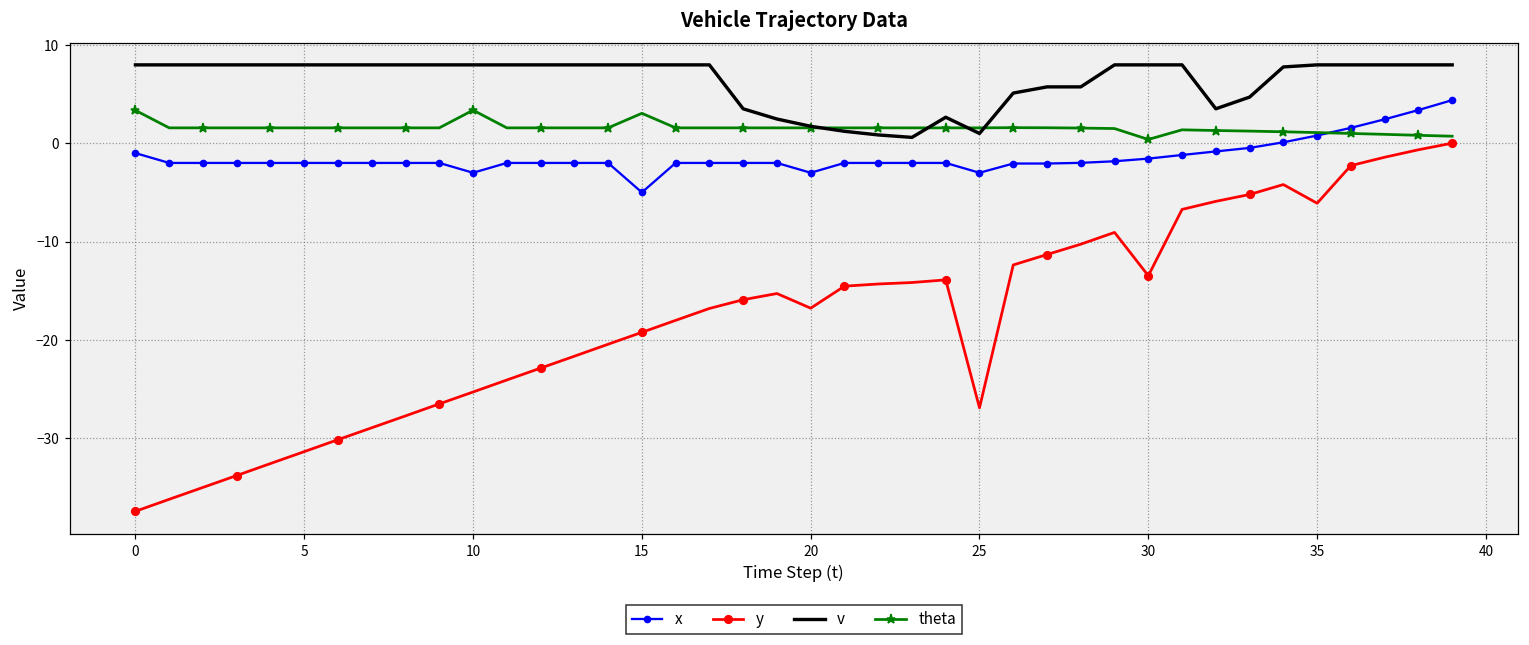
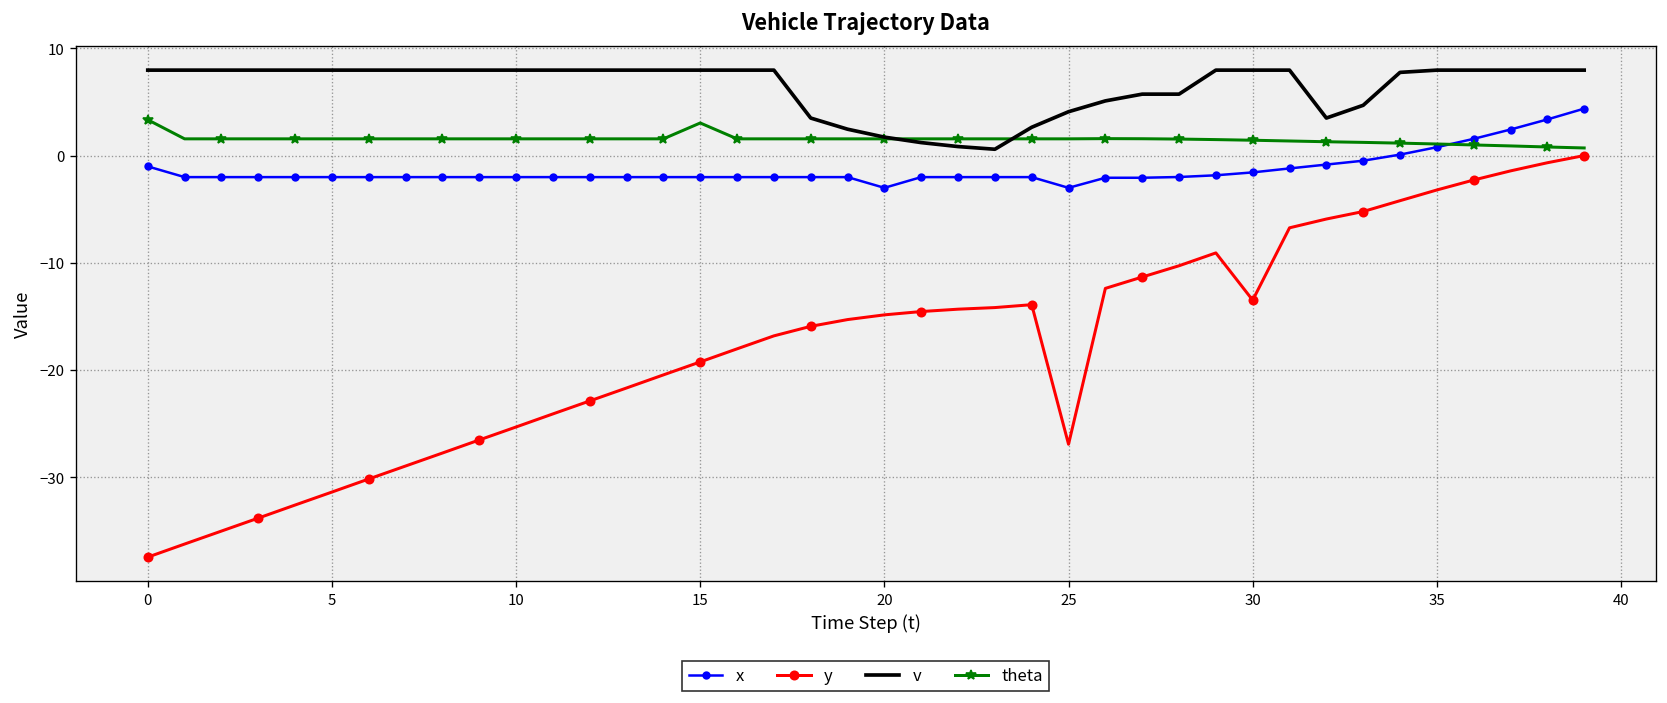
x, 10: -3 -> -2
theta, 10: 3 -> 2
x, 15: -5 -> -2
y, 20: -17 -> -15
v, 25: 1 -> 4
theta, 30: 0 -> 1
y, 35: -6 -> -3
